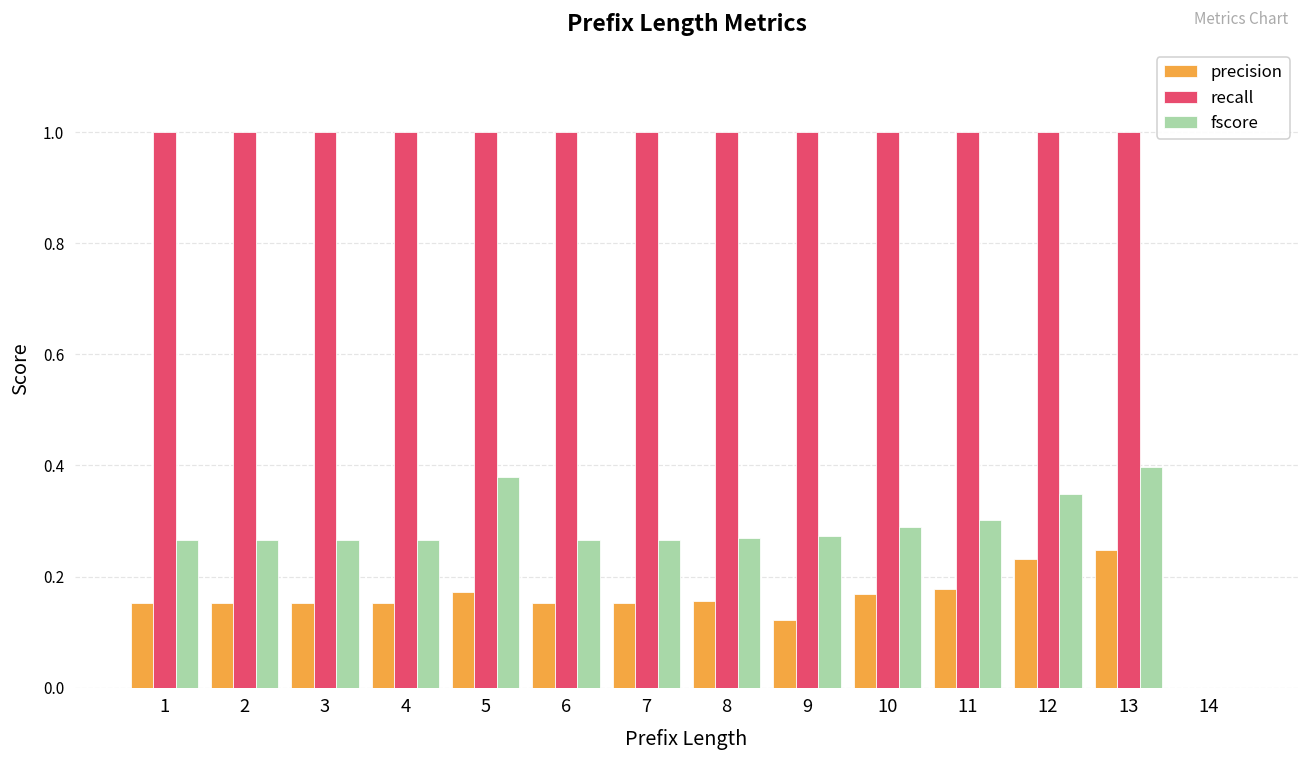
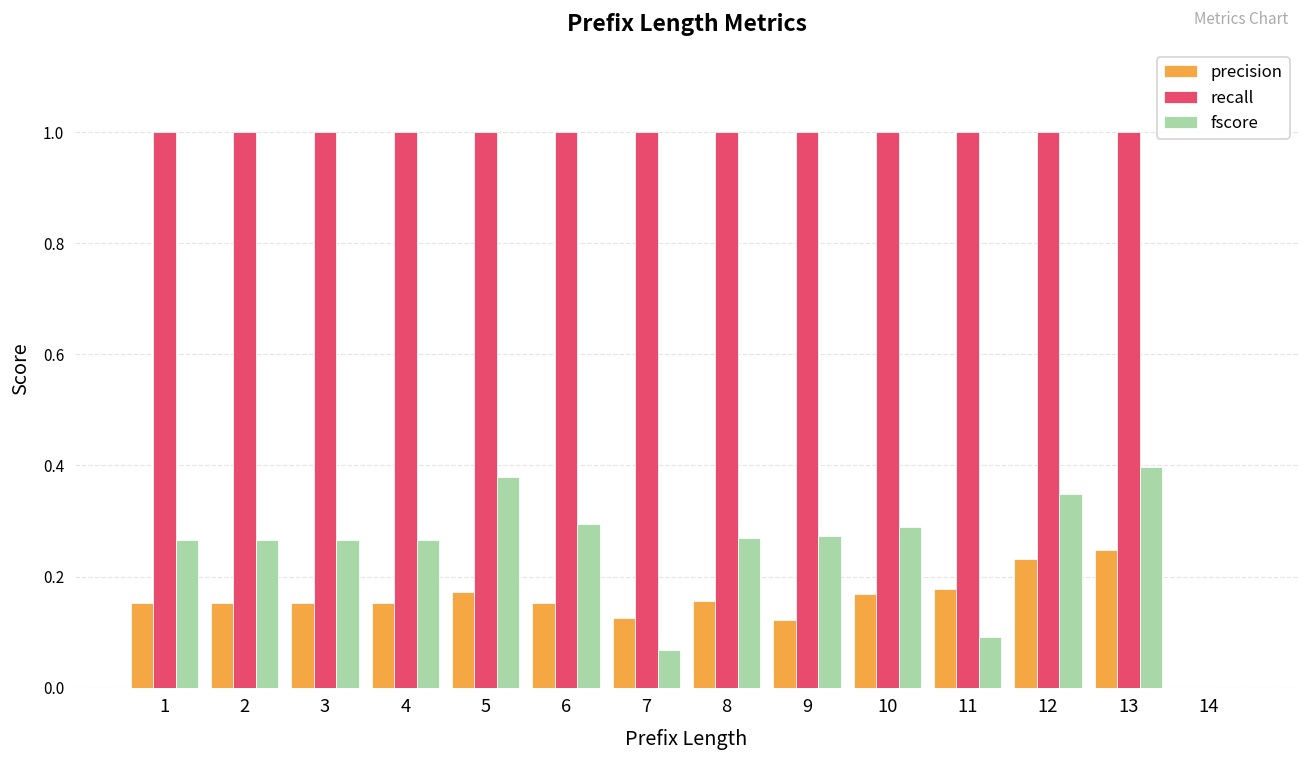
fscore, 6: 0.27 -> 0.30
precision, 7: 0.15 -> 0.12
fscore, 7: 0.27 -> 0.07
fscore, 11: 0.30 -> 0.09
